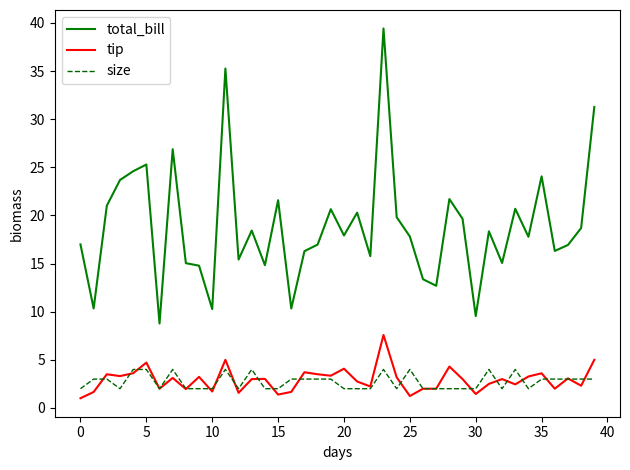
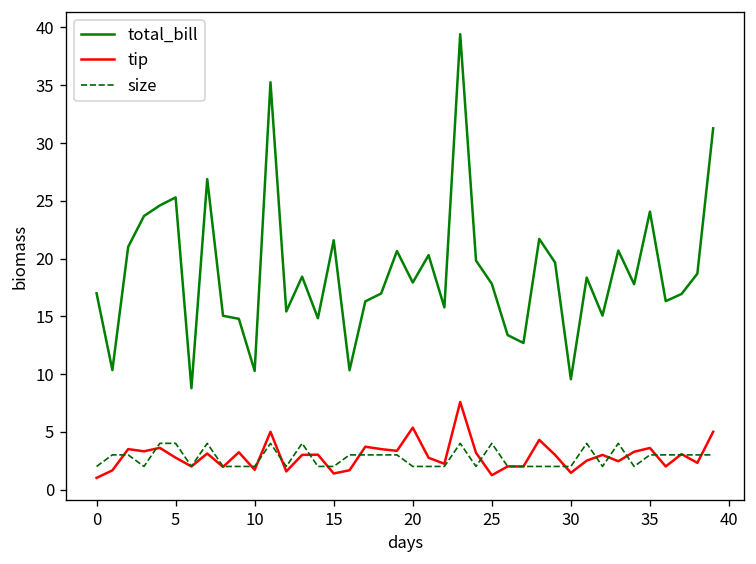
tip, 5: 5 -> 3
tip, 20: 4 -> 5
